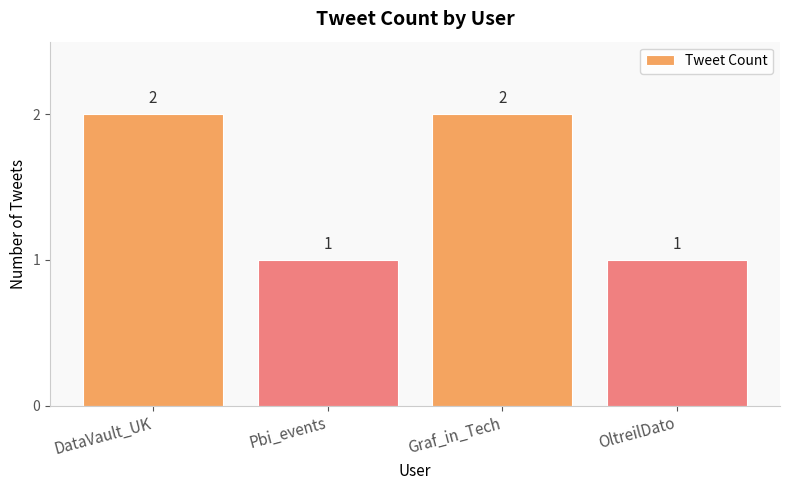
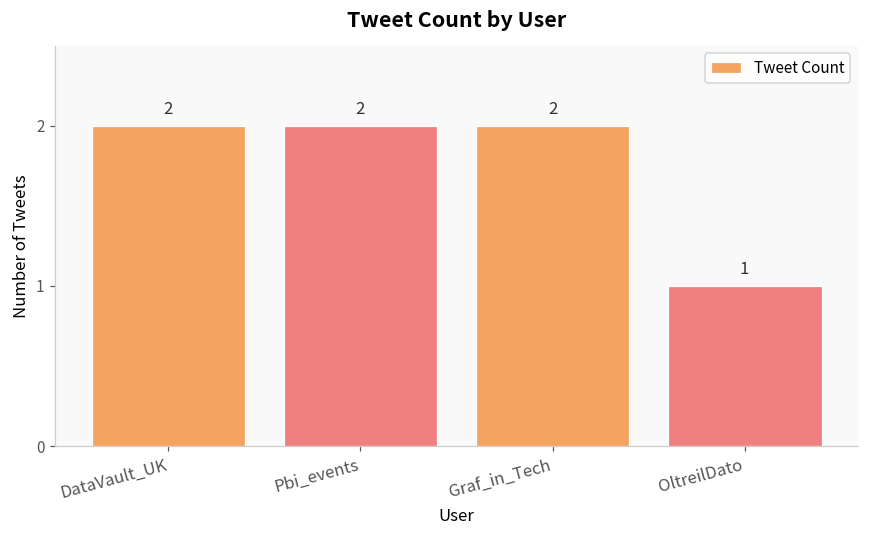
Pbi_events: 1 -> 2
